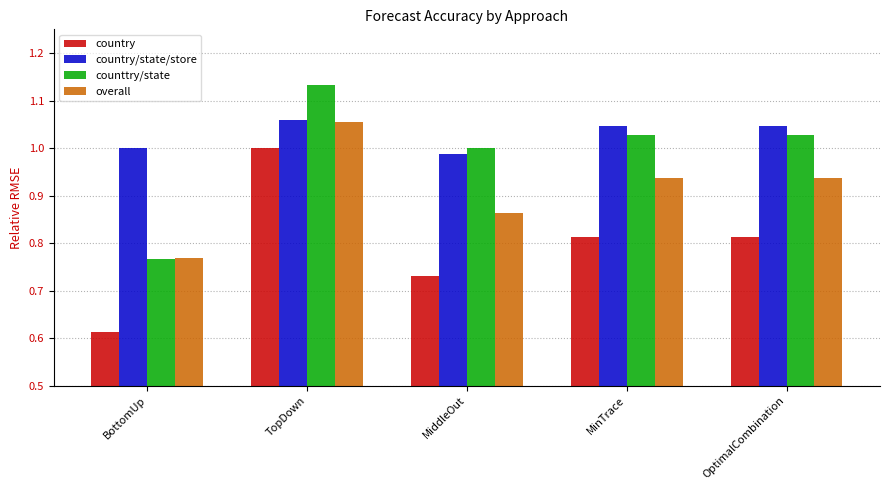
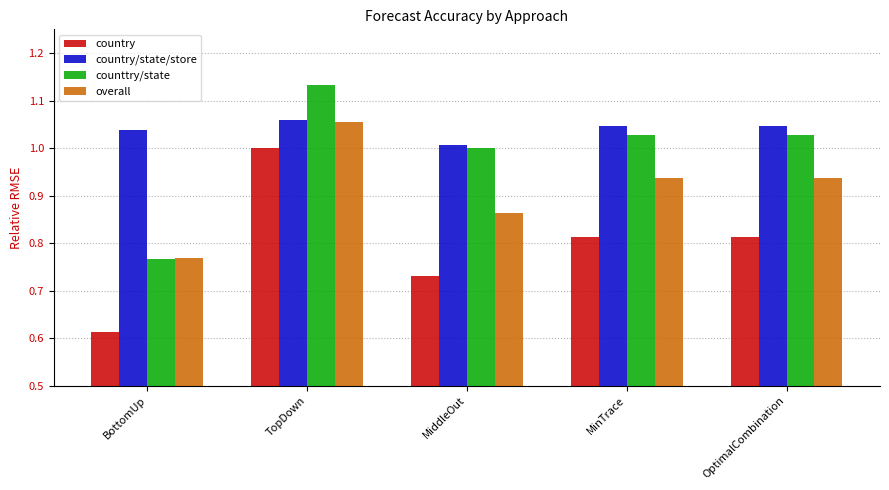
country/state/store, BottomUp: 1.00 -> 1.04
country/state/store, MiddleOut: 0.99 -> 1.01
